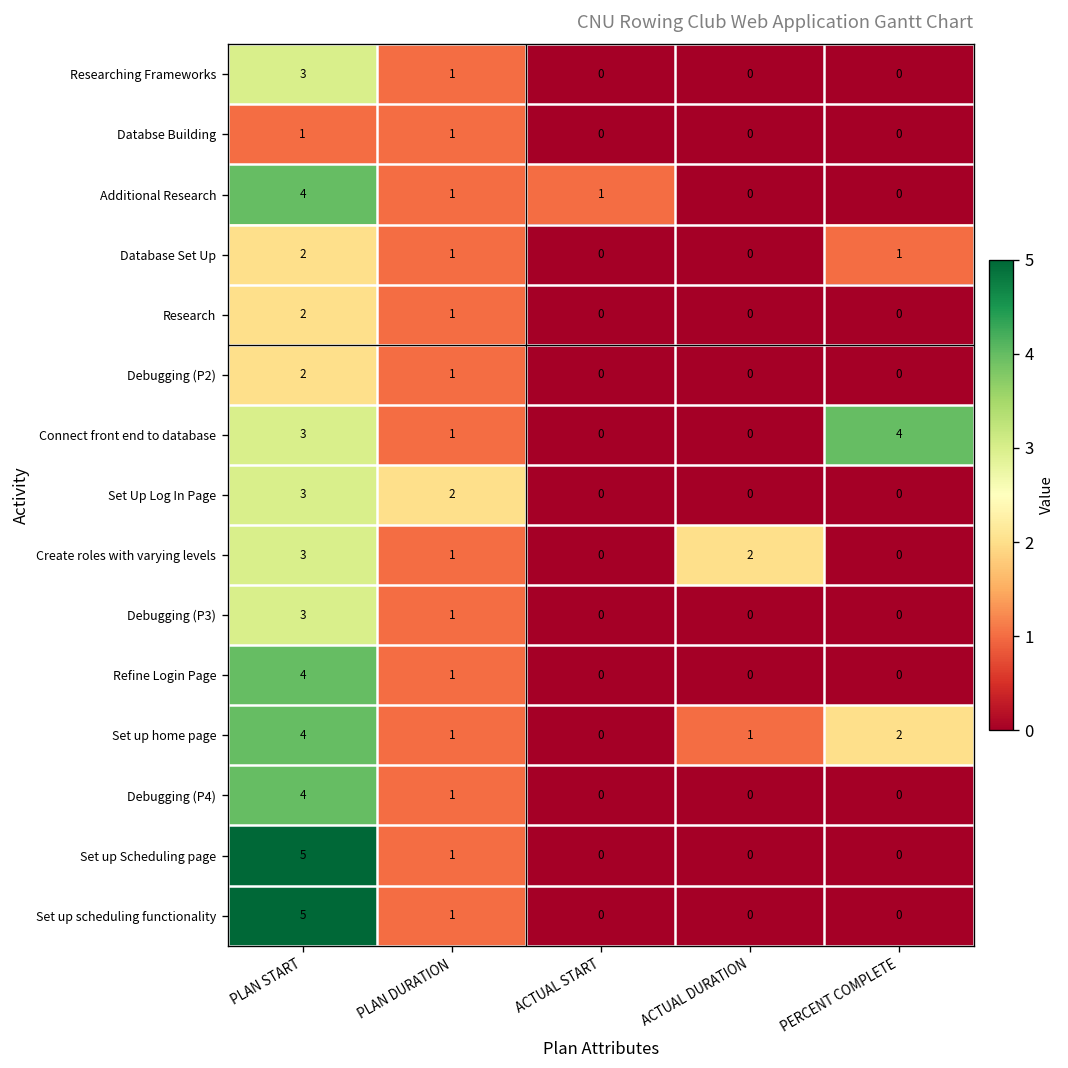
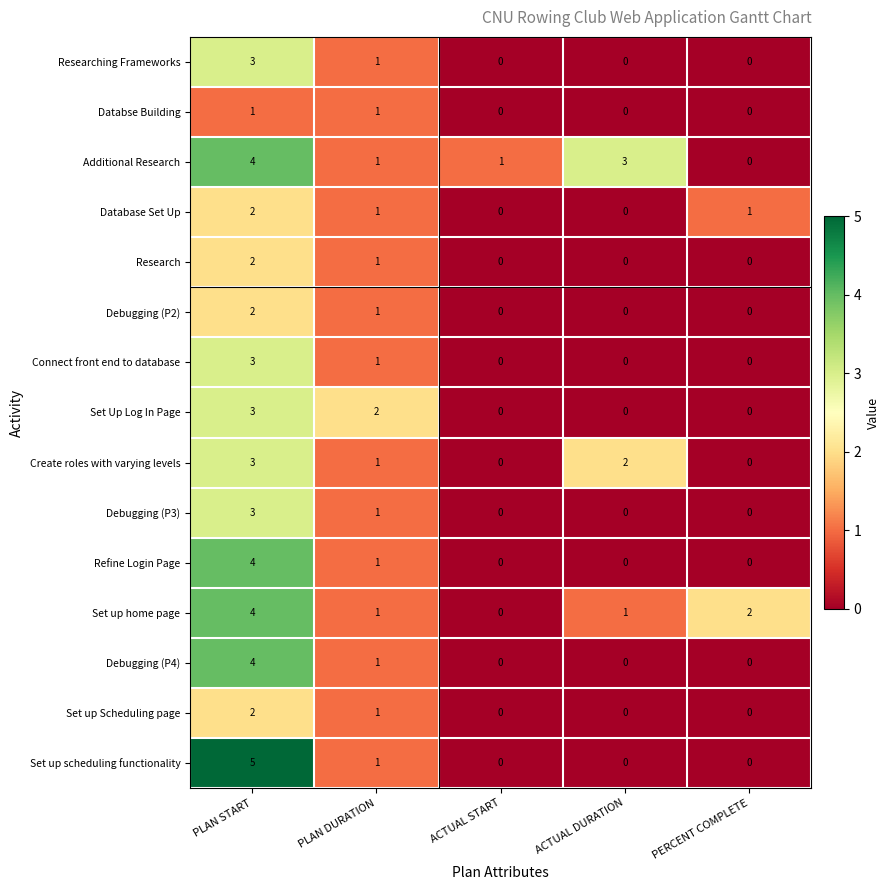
Additional Research, ACTUAL DURATION: 0 -> 3
Connect front end to database, PERCENT COMPLETE: 4 -> 0
Set up Scheduling page, PLAN START: 5 -> 2
